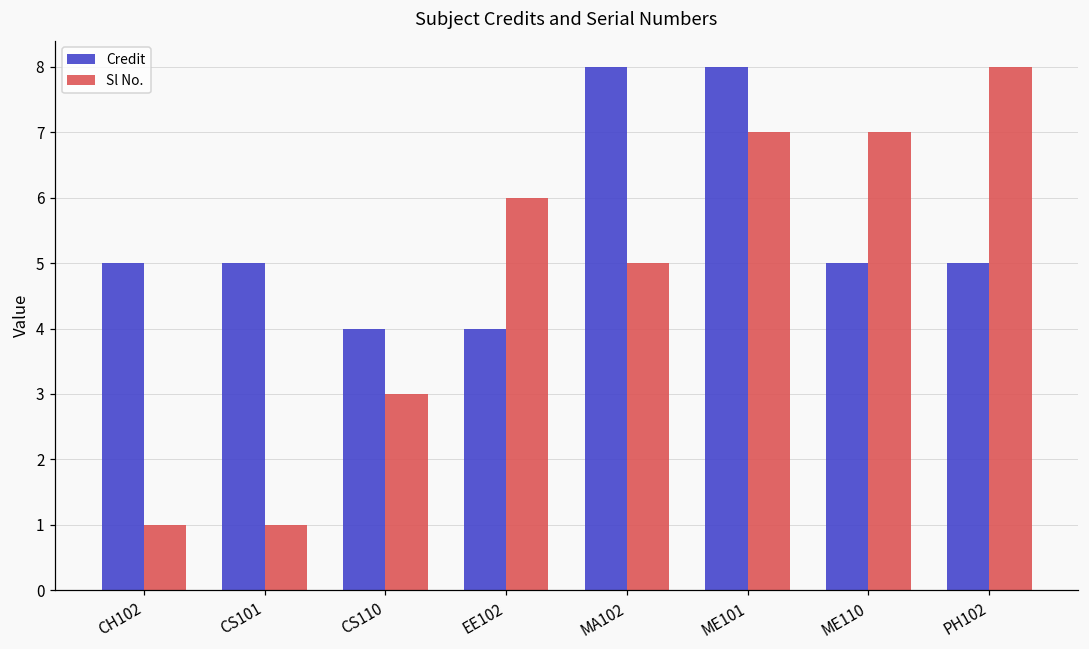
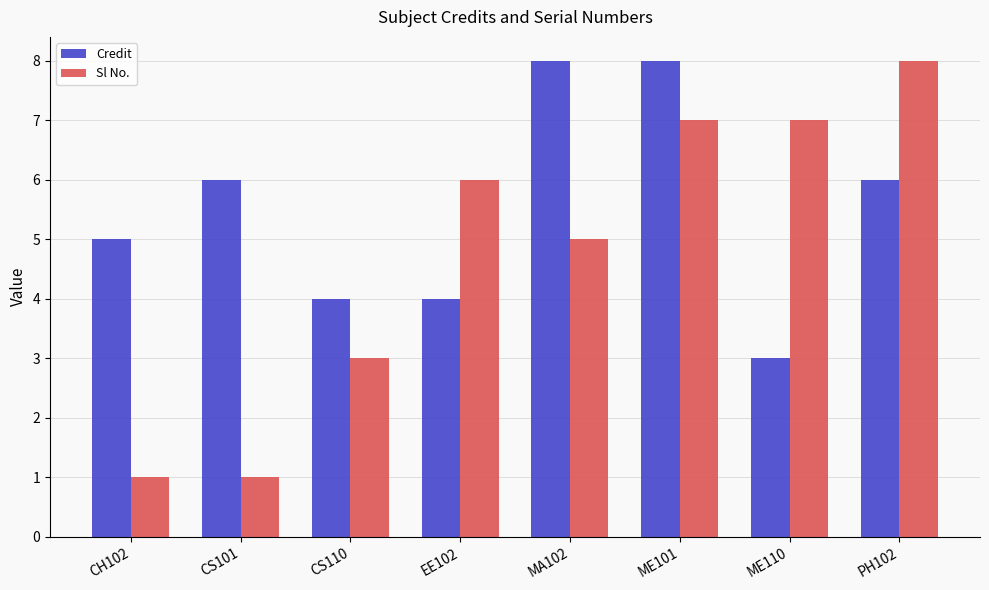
Credit, CS101: 5 -> 6
Credit, ME110: 5 -> 3
Credit, PH102: 5 -> 6
